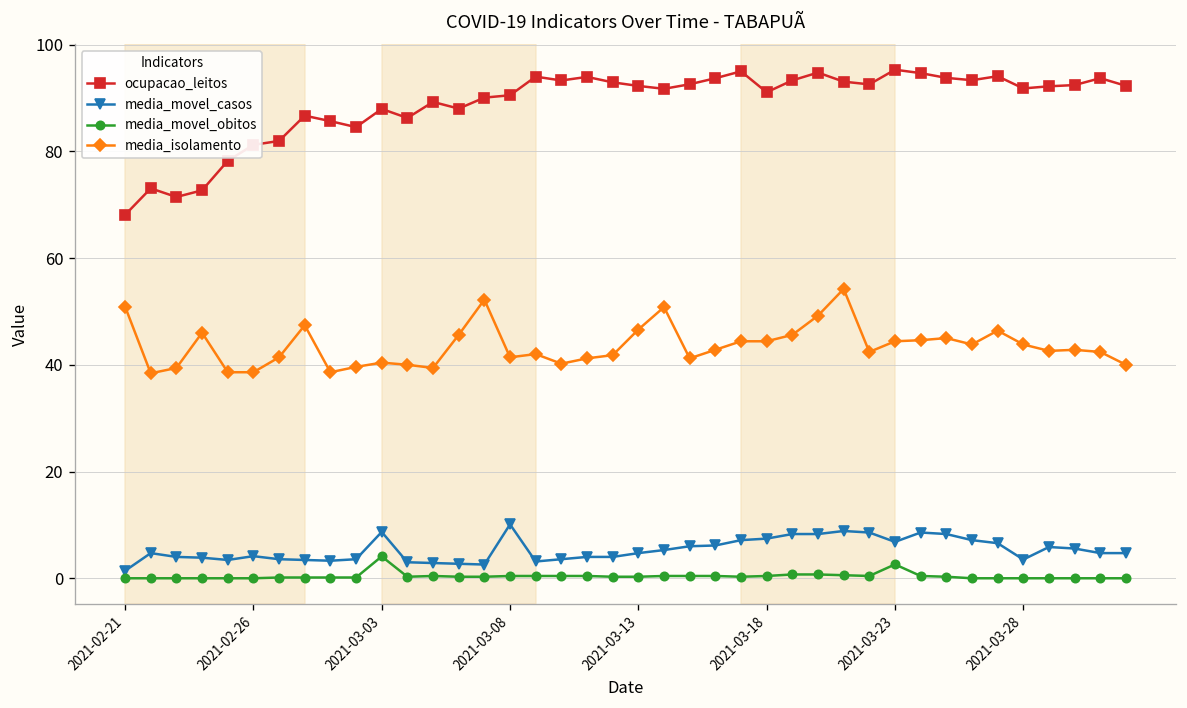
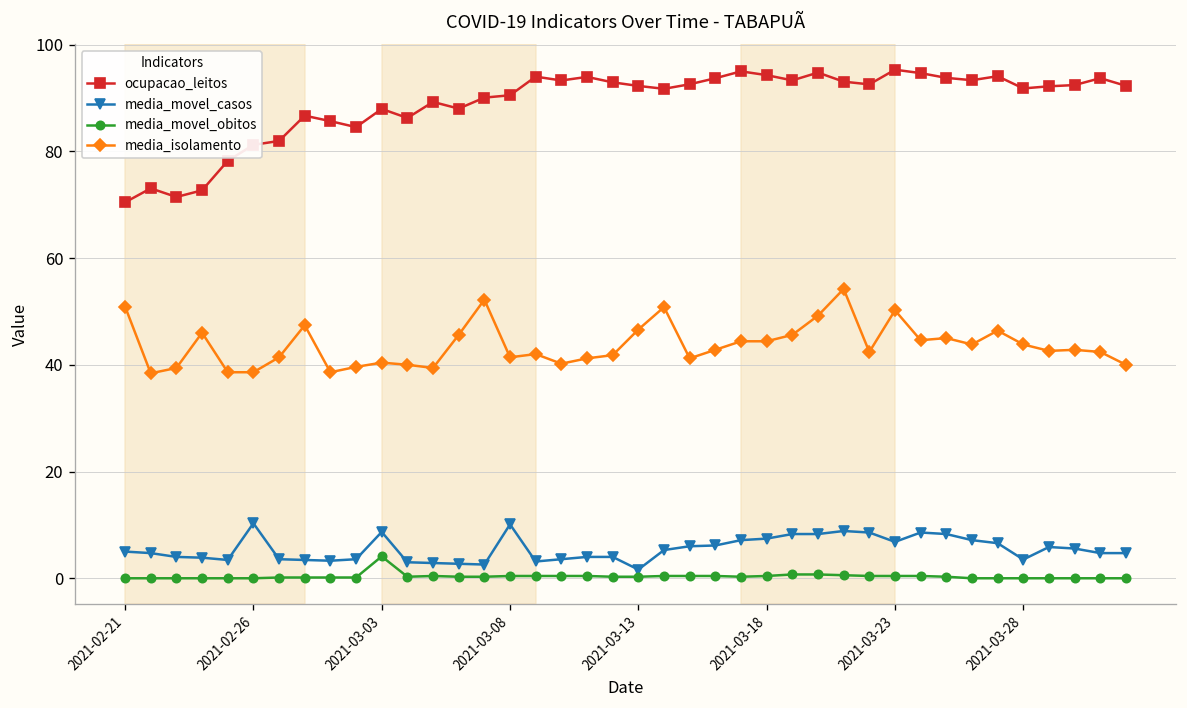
ocupacao_leitos, 2021-02-21: 68 -> 70
media_movel_casos, 2021-02-21: 1 -> 5
media_movel_casos, 2021-02-26: 4 -> 10
media_movel_casos, 2021-03-13: 5 -> 2
ocupacao_leitos, 2021-03-18: 91 -> 94
media_movel_obitos, 2021-03-23: 3 -> 0
media_isolamento, 2021-03-23: 44 -> 50
